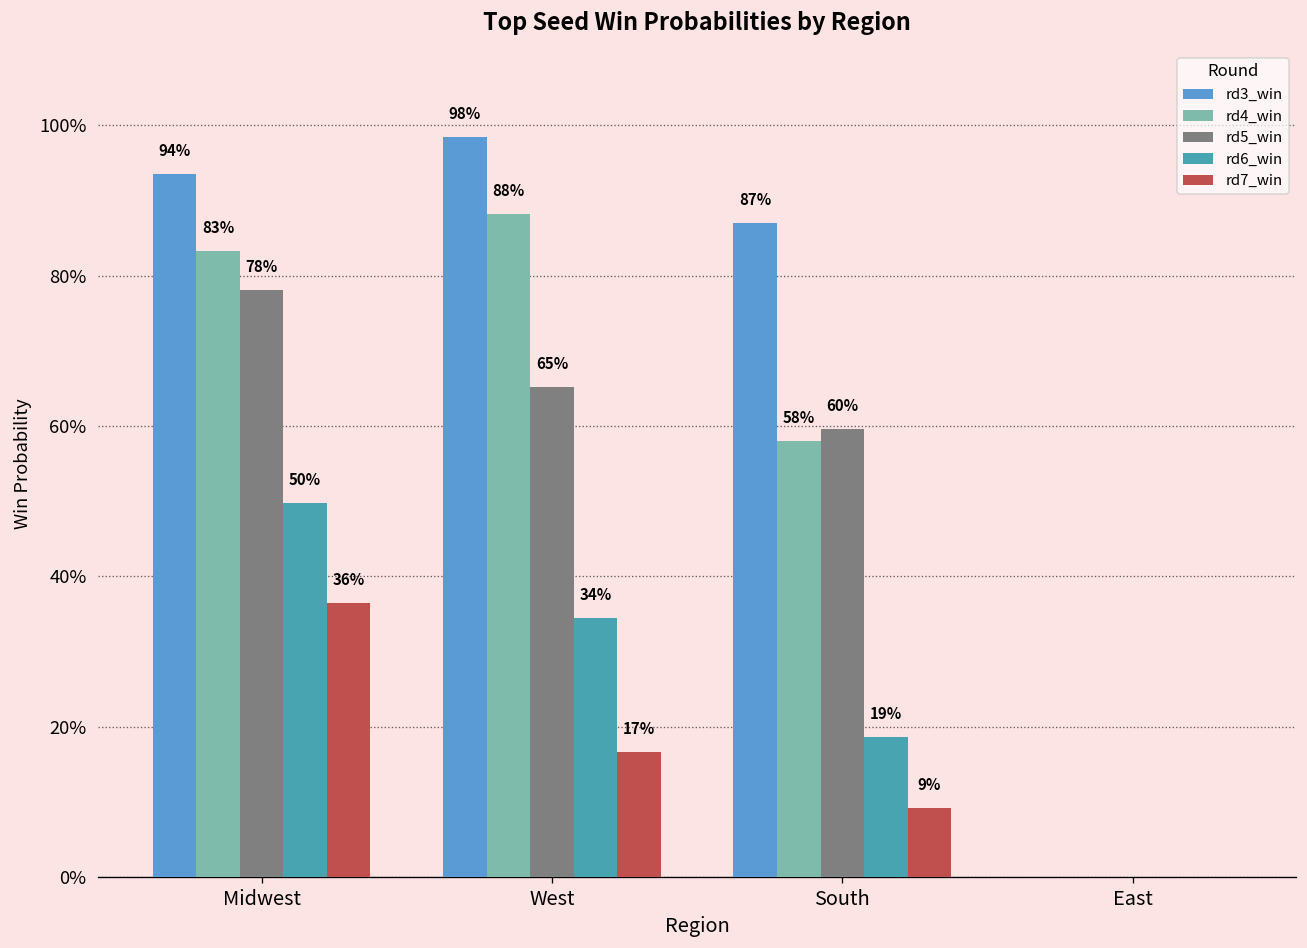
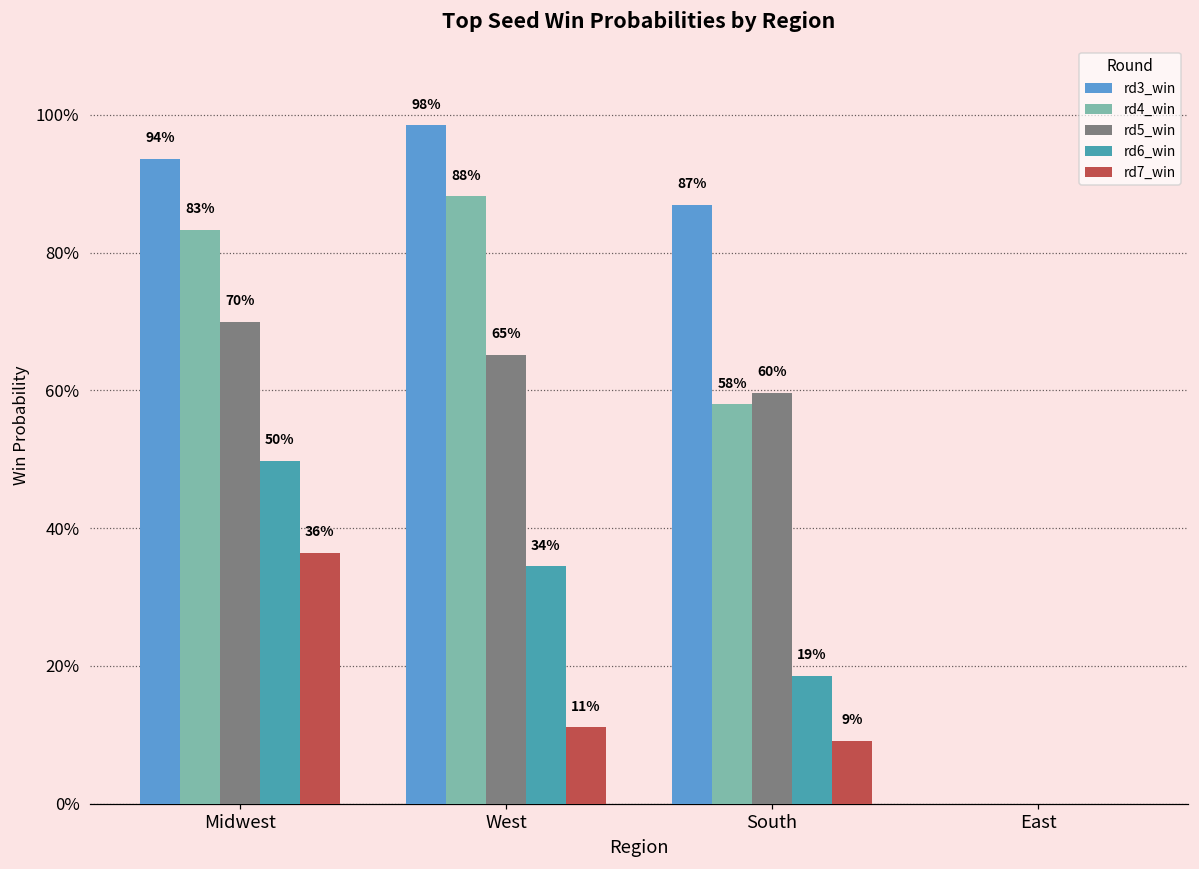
rd5_win, Midwest: 78% -> 70%
rd7_win, West: 17% -> 11%
